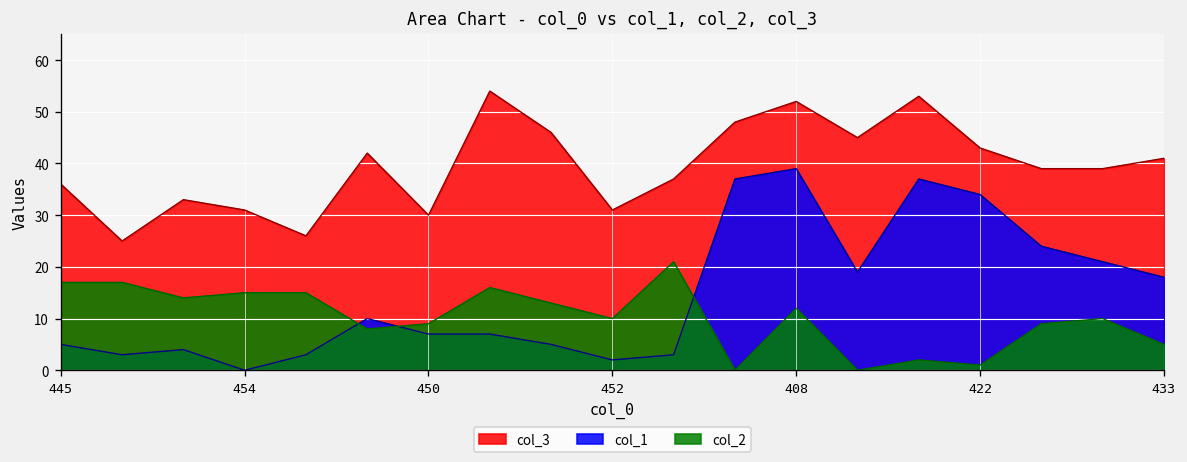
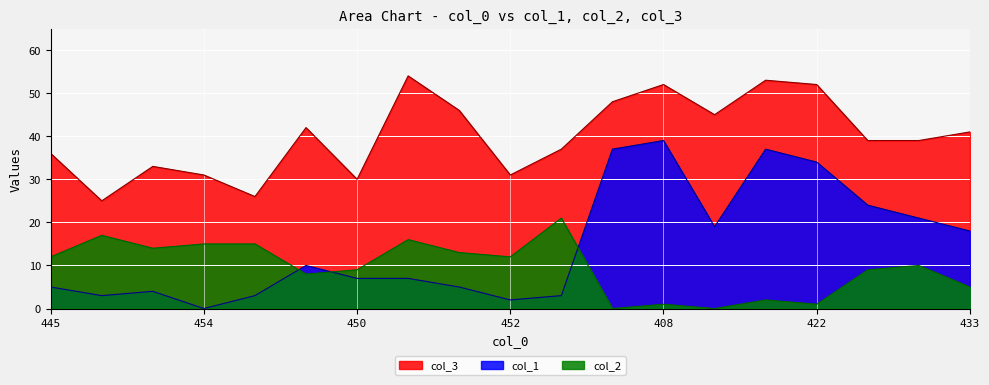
col_2, 445: 17 -> 12
col_2, 452: 10 -> 12
col_2, 408: 12 -> 1
col_3, 422: 43 -> 52
